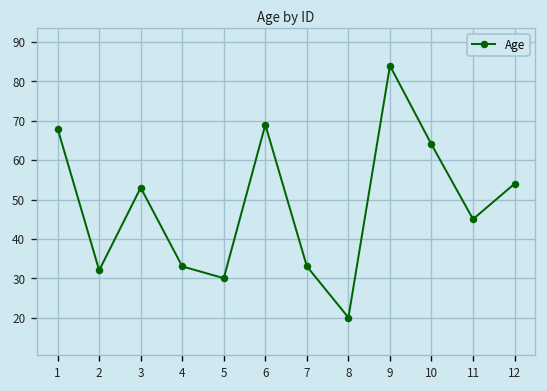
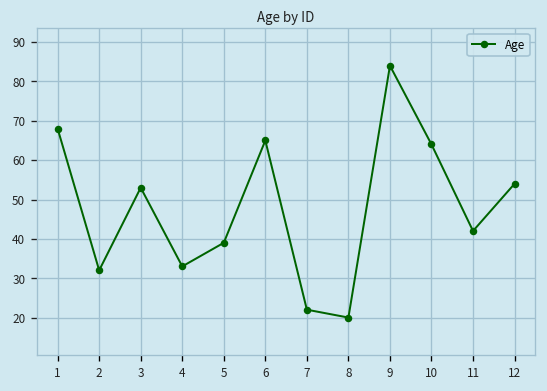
5: 30 -> 39
6: 69 -> 65
7: 33 -> 22
11: 45 -> 42
